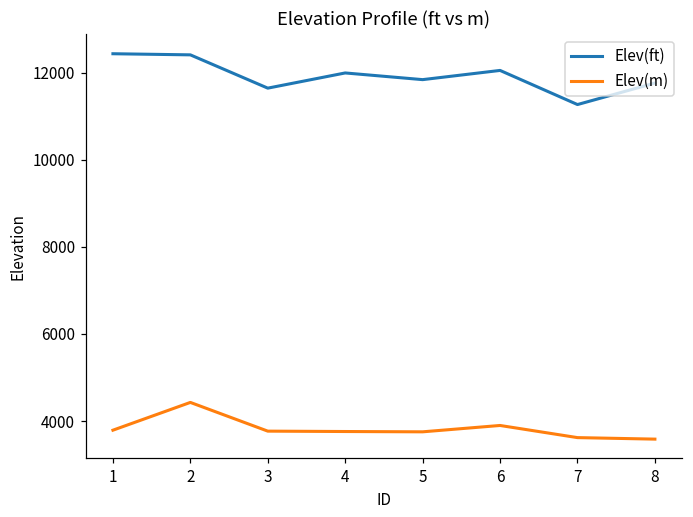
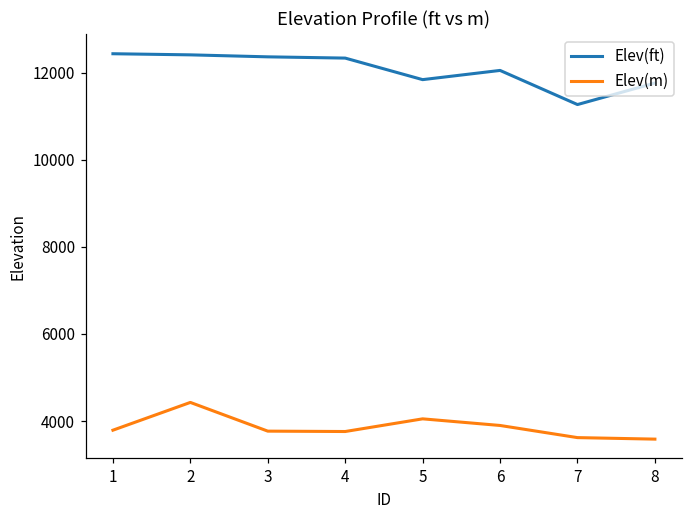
Elev(ft), 3: 11600 -> 12400
Elev(ft), 4: 12000 -> 12300
Elev(m), 5: 3800 -> 4100
